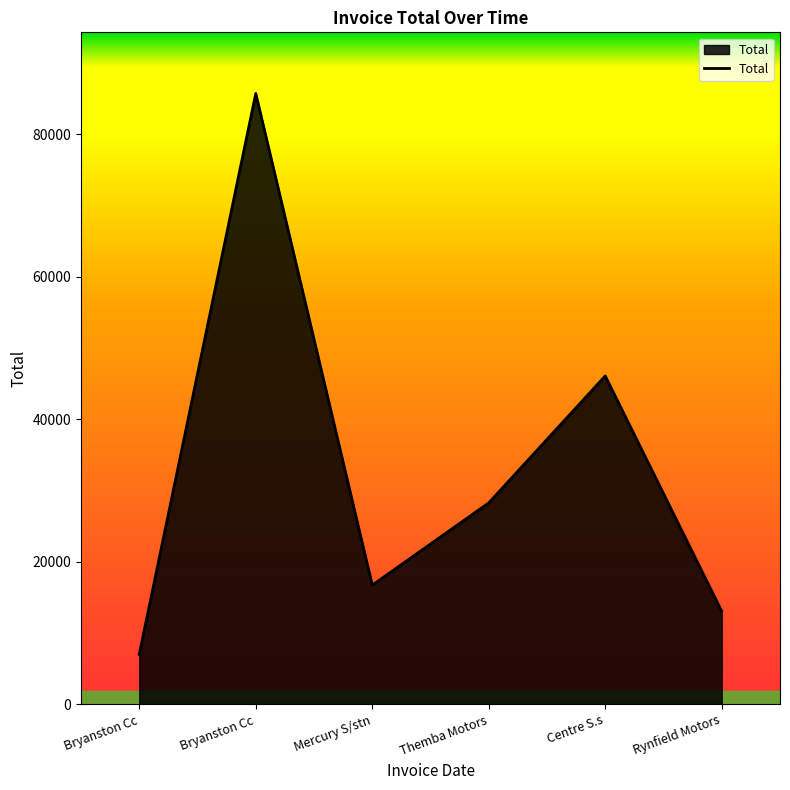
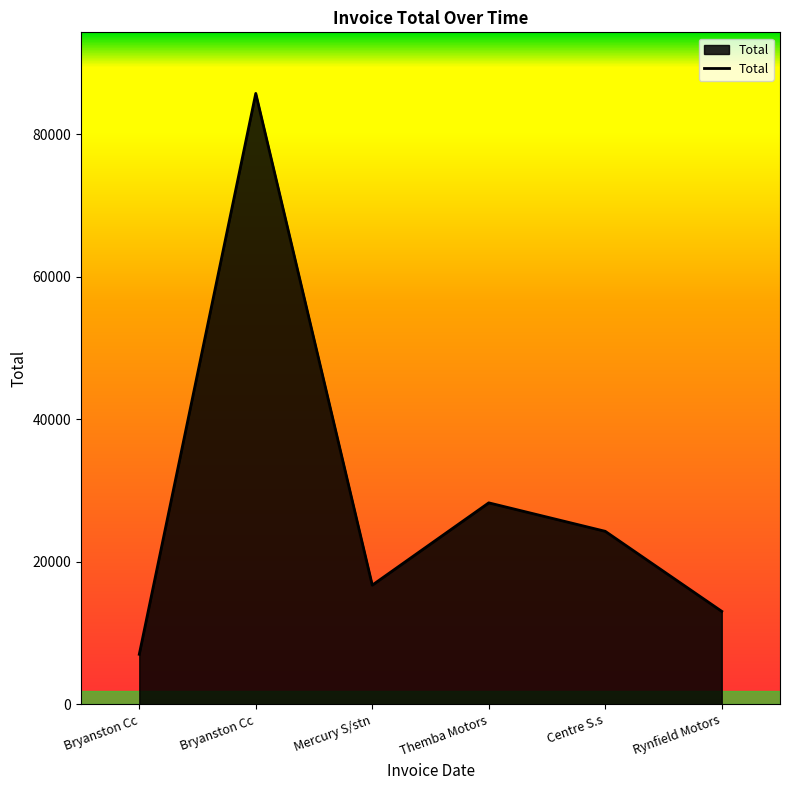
Centre S.s: 46000 -> 24000
